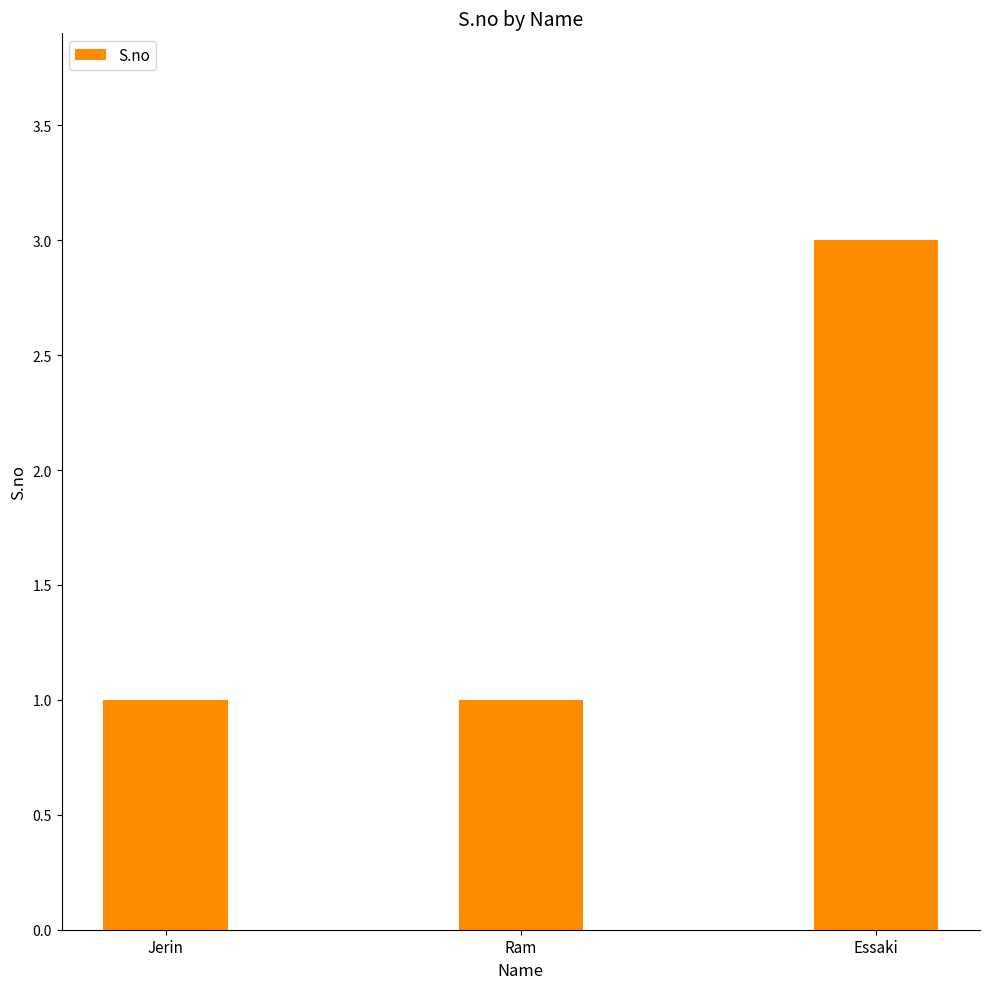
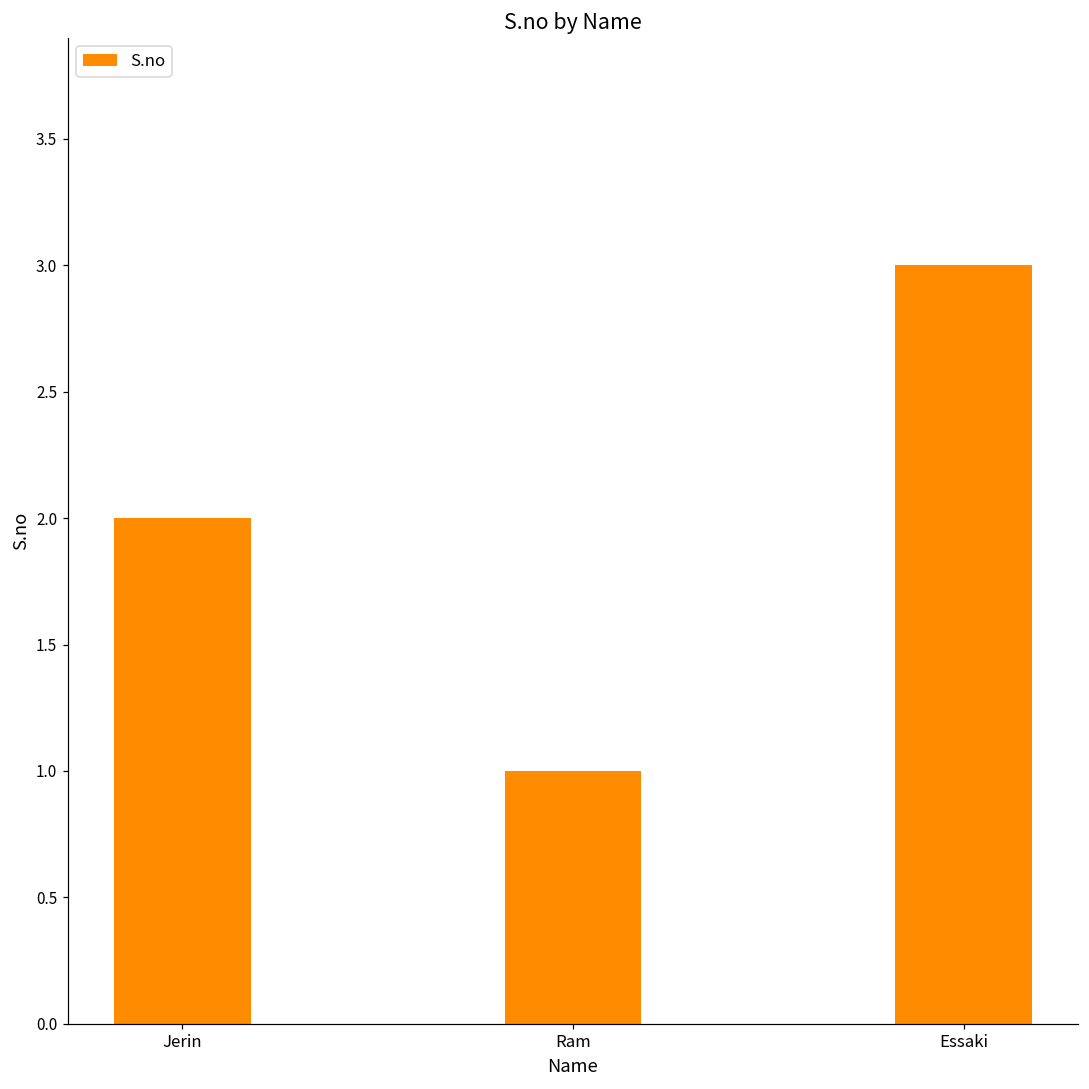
Jerin: 1 -> 2
